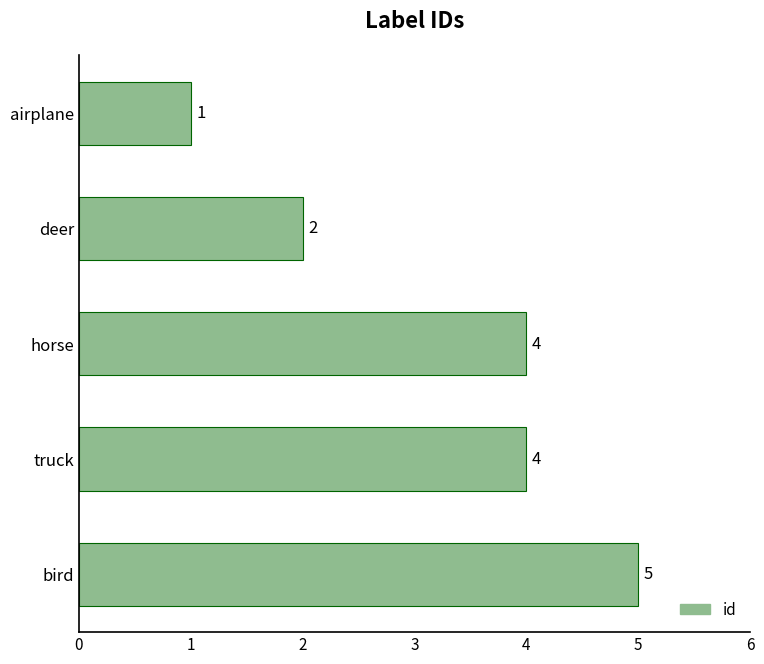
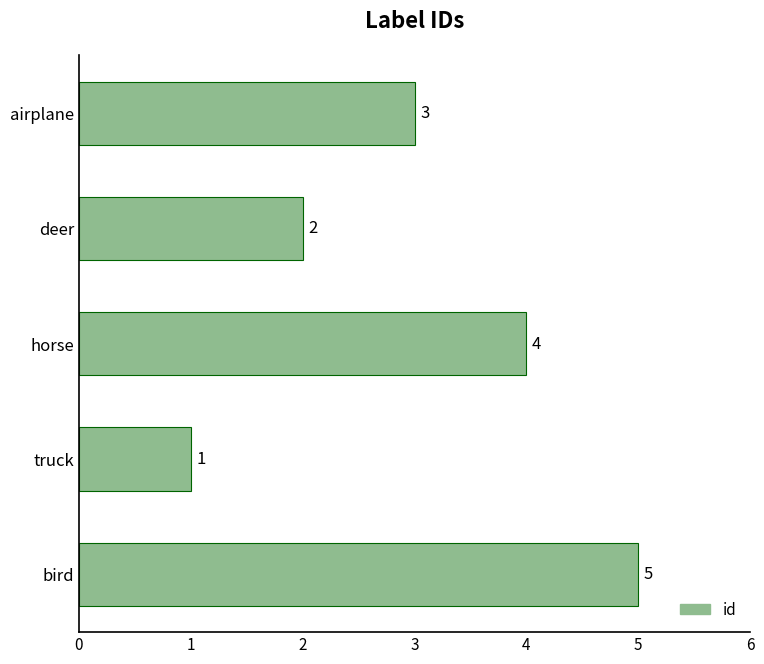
airplane: 1 -> 3
truck: 4 -> 1
